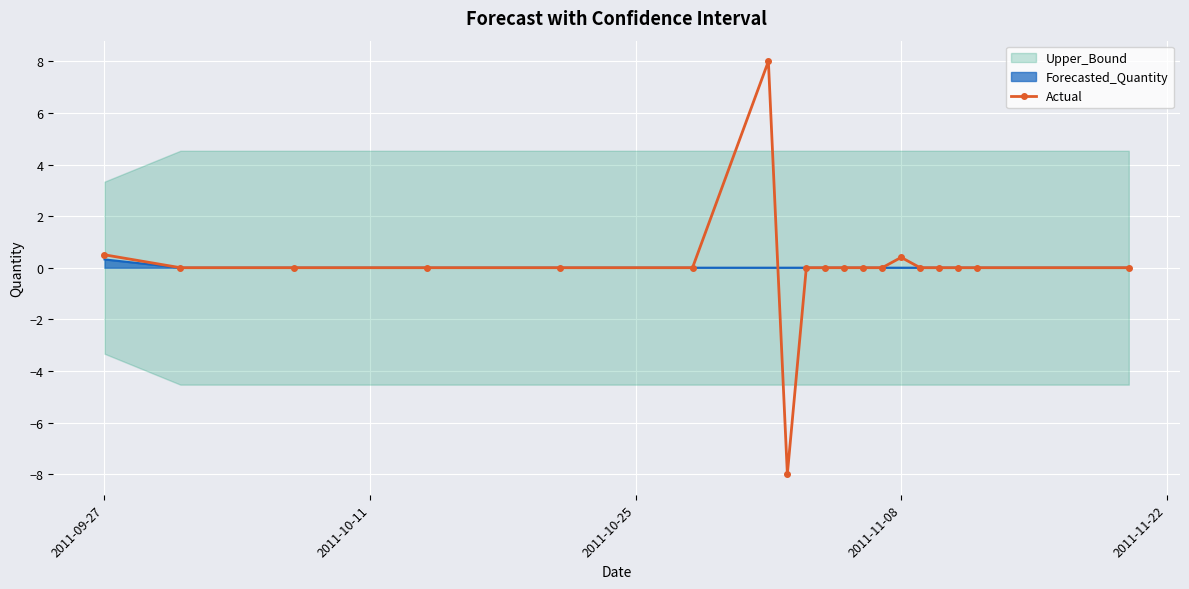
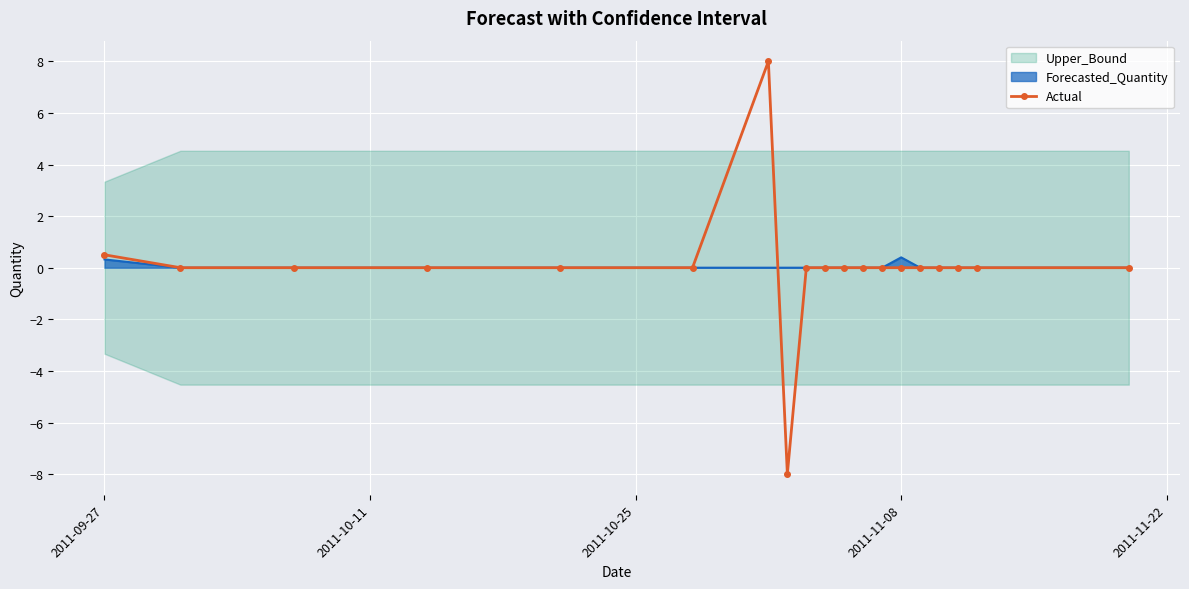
Forecasted_Quantity, 2011-11-08: 0.0 -> 0.4
Actual, 2011-11-08: 0.4 -> 0.0
